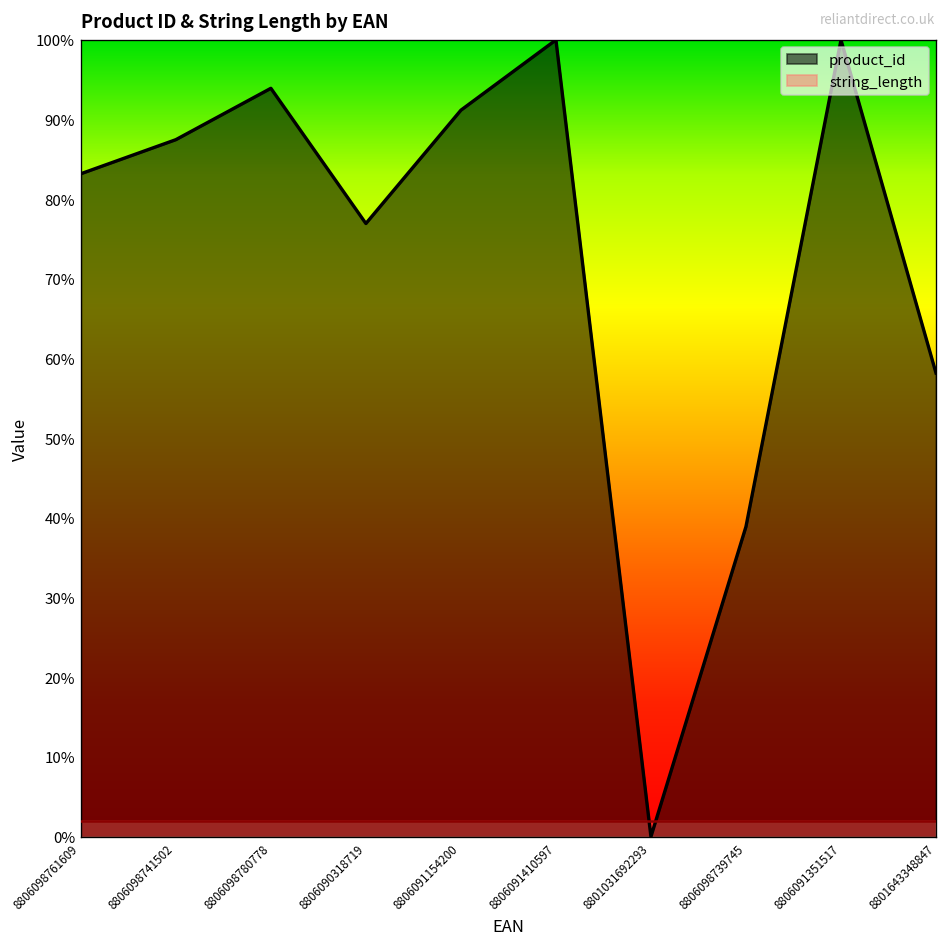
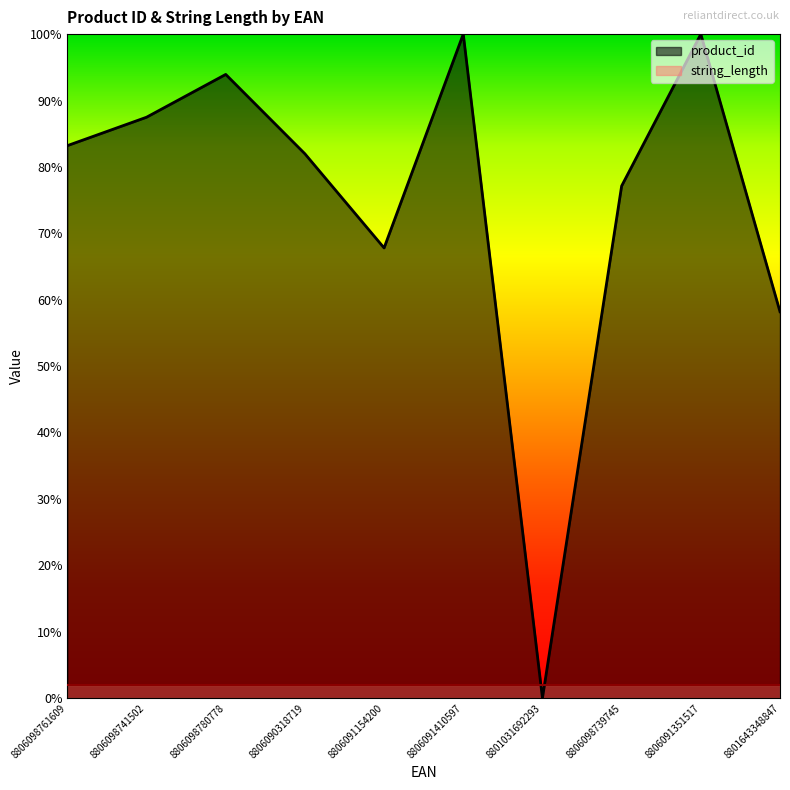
product_id, 8806090318719: 77% -> 82%
product_id, 8806091154200: 91% -> 68%
product_id, 8806098739745: 39% -> 77%
